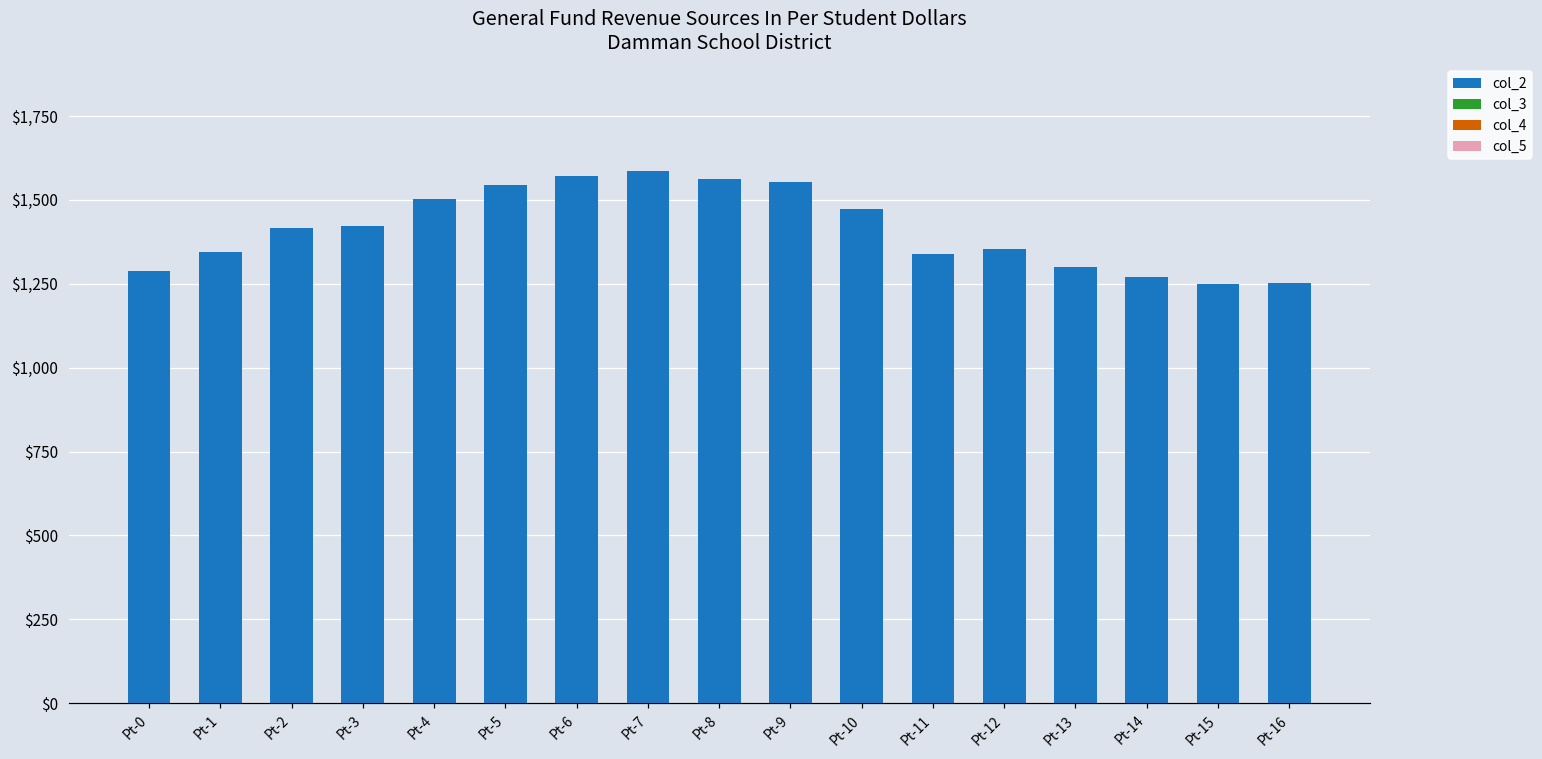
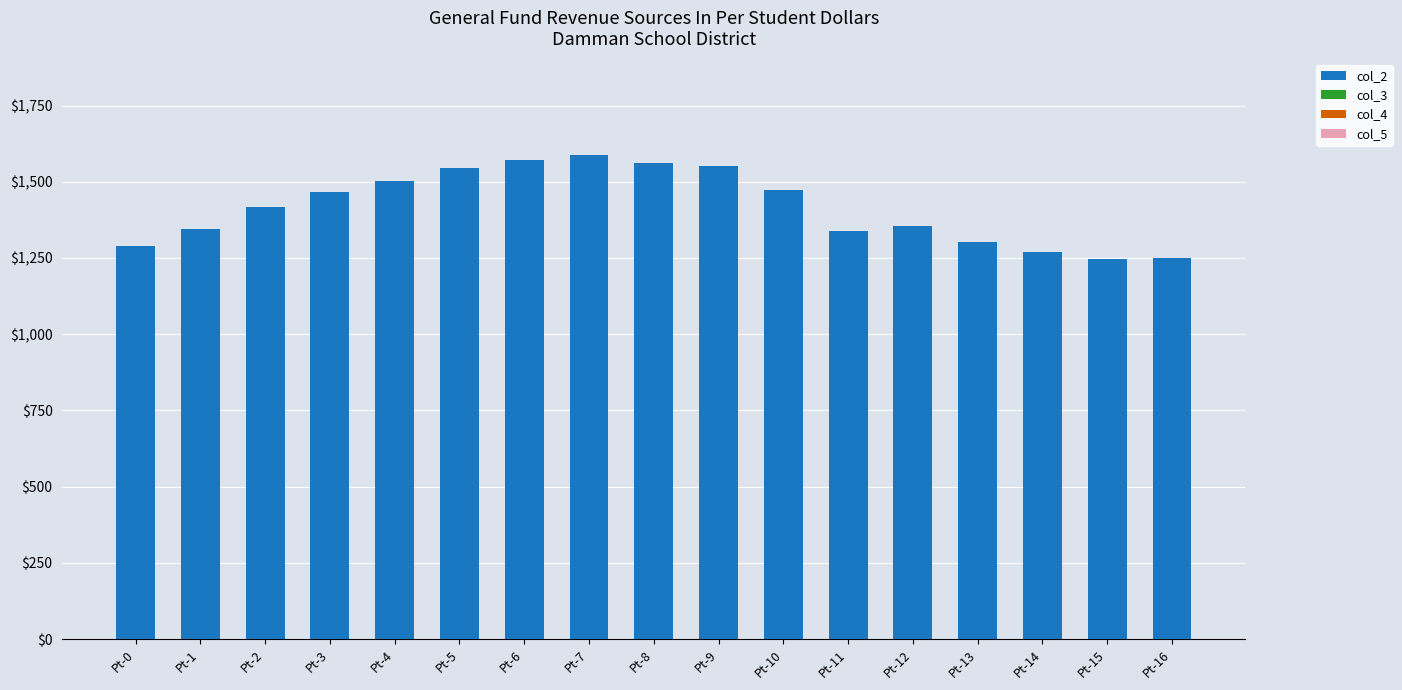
col_2, Pt-3: $1,420 -> $1,470
